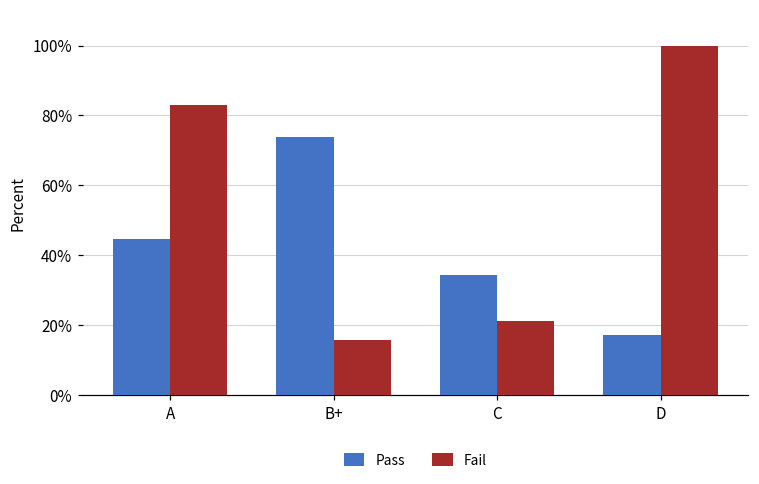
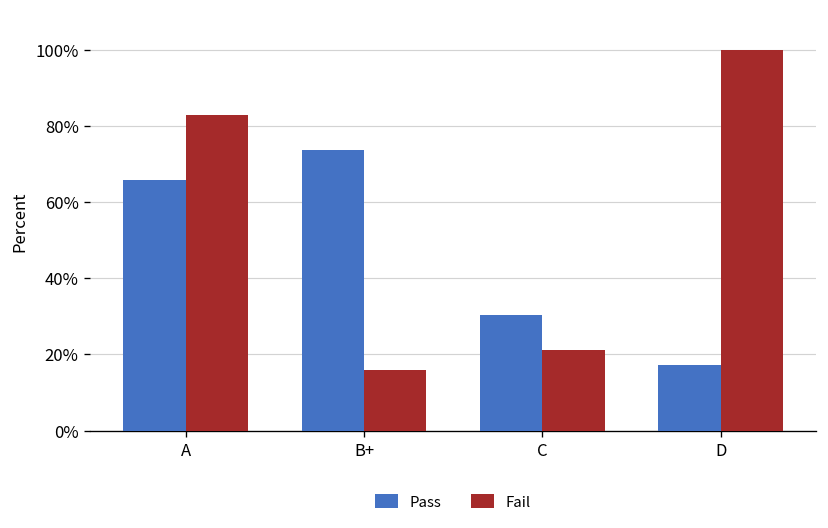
Pass, A: 45% -> 66%
Pass, C: 34% -> 30%
